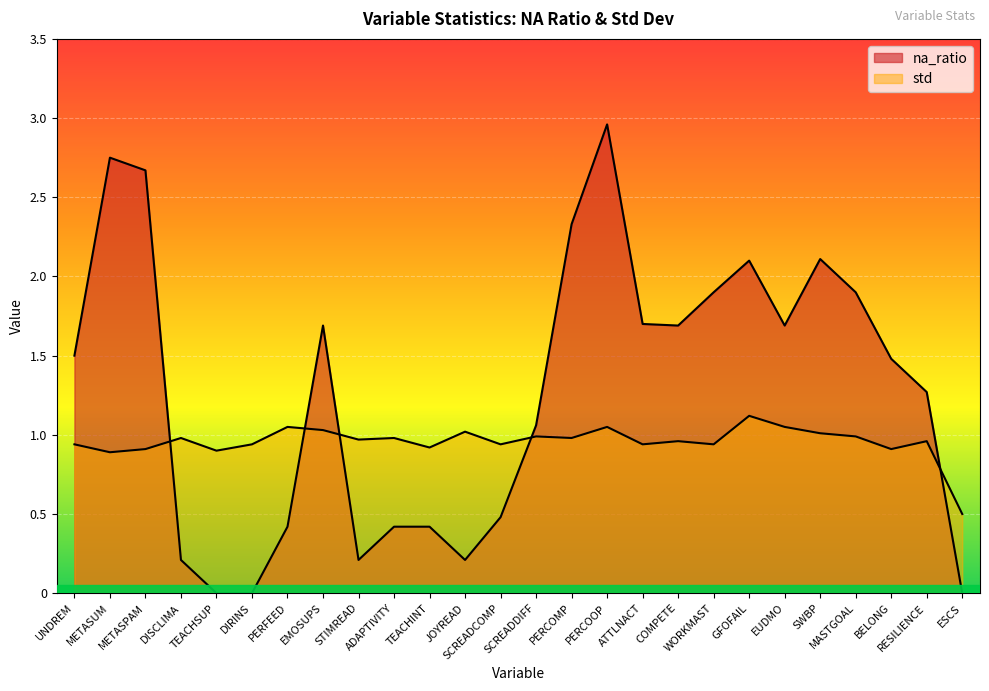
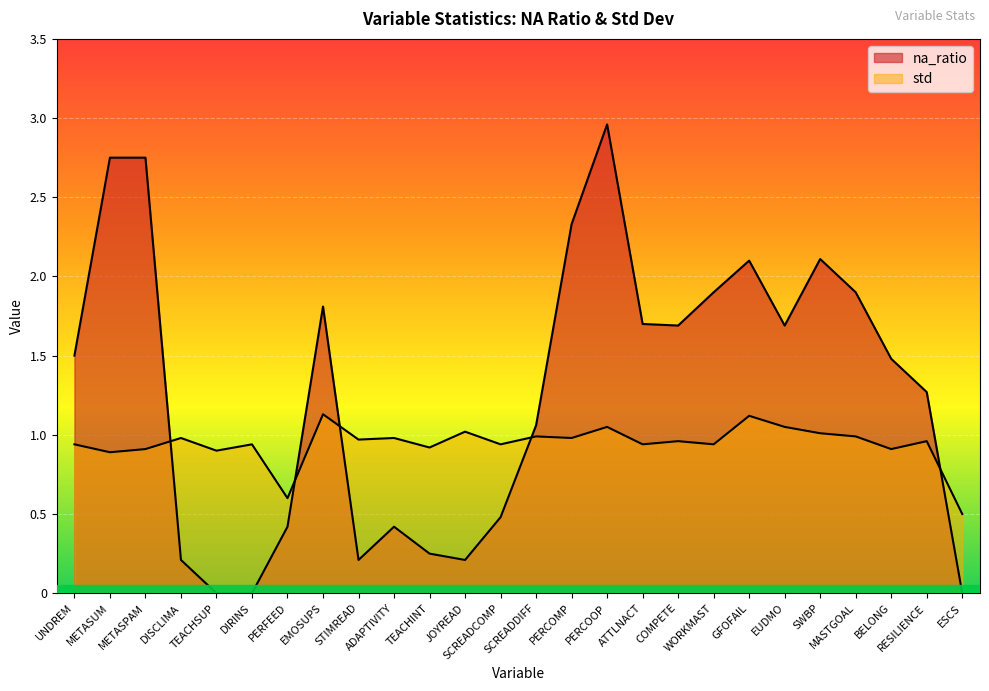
na_ratio, METASPAM: 2.67 -> 2.75
std, PERFEED: 1.05 -> 0.60
na_ratio, EMOSUPS: 1.69 -> 1.81
std, EMOSUPS: 1.03 -> 1.13
na_ratio, TEACHINT: 0.42 -> 0.25
